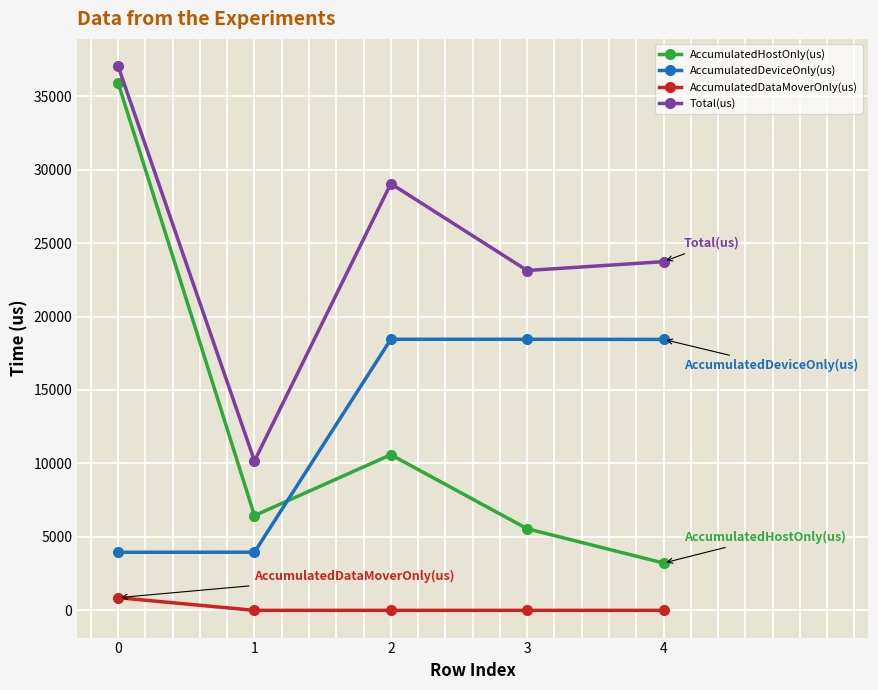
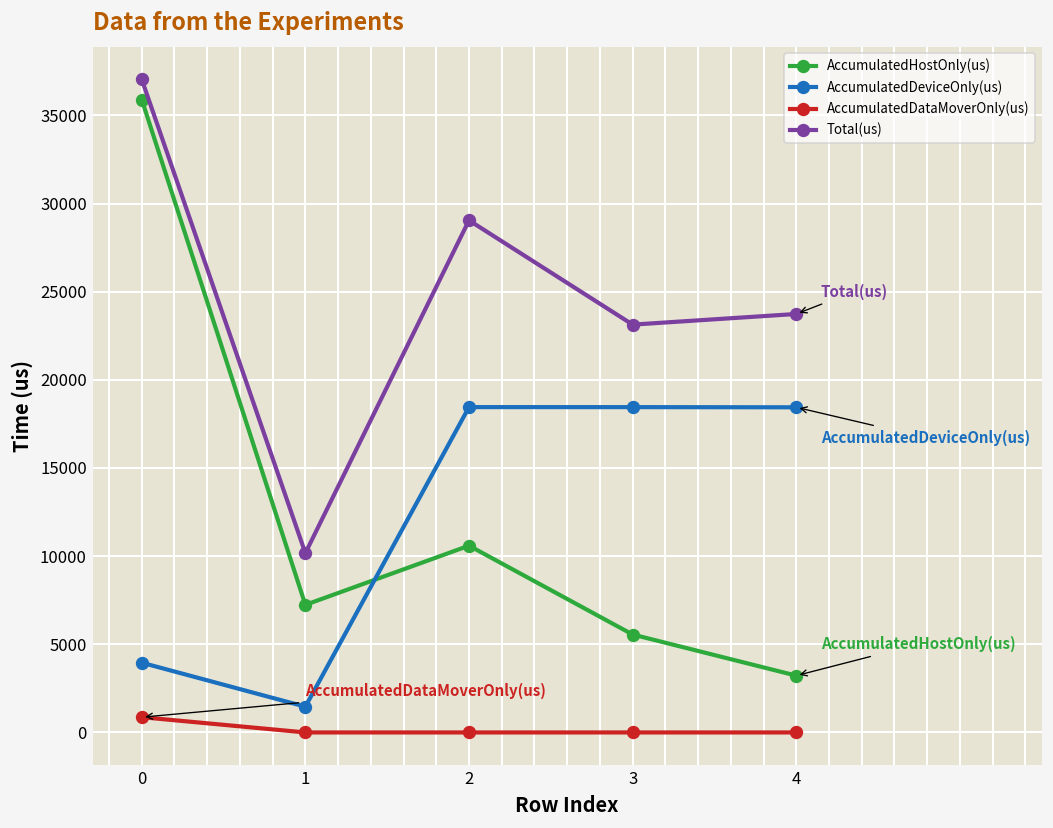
AccumulatedHostOnly(us), 1: 6500 -> 7200
AccumulatedDeviceOnly(us), 1: 4000 -> 1500
